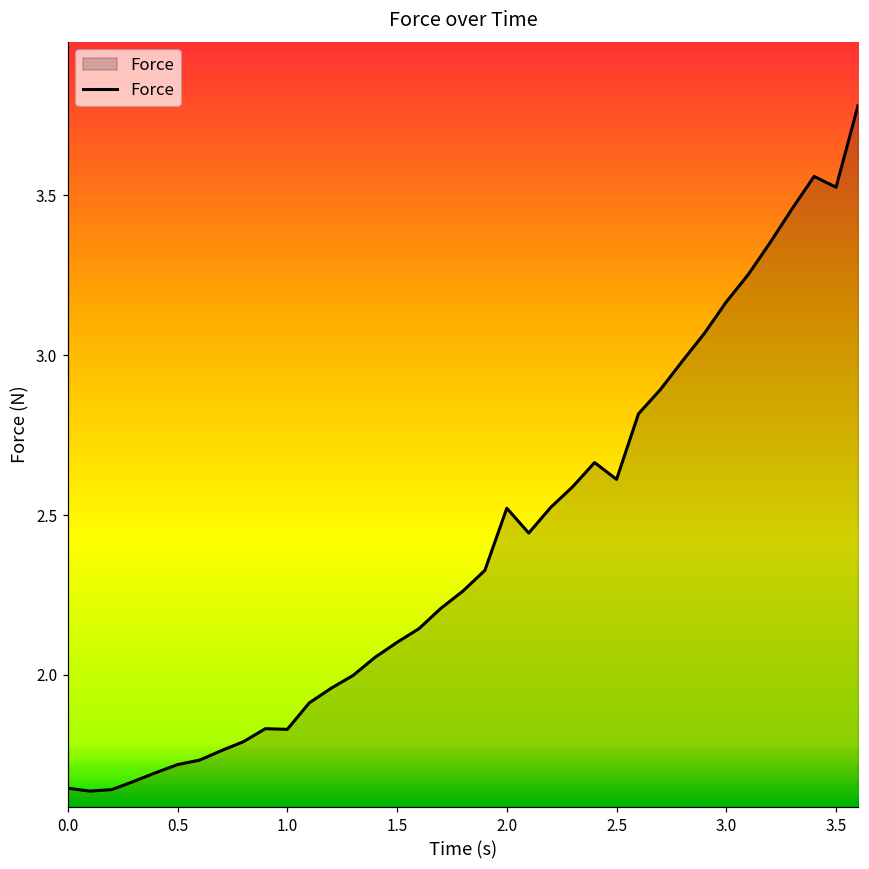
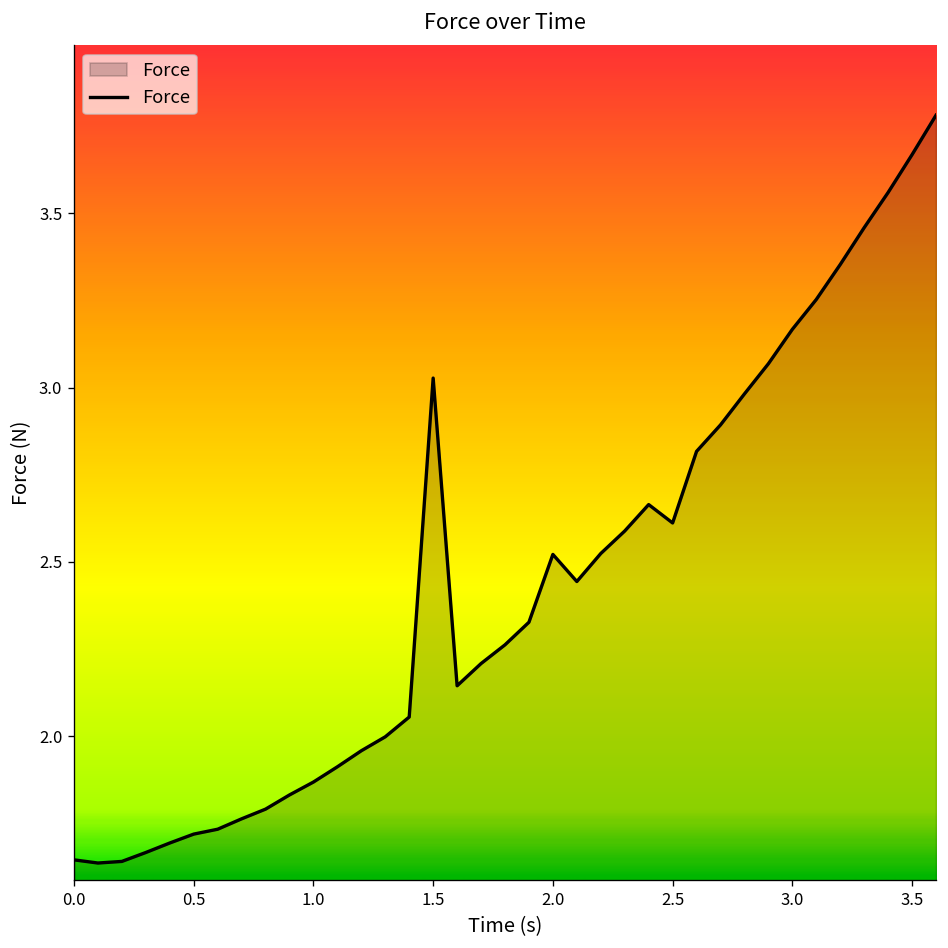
1.0: 1.83 -> 1.87
1.5: 2.10 -> 3.03
3.5: 3.53 -> 3.67
